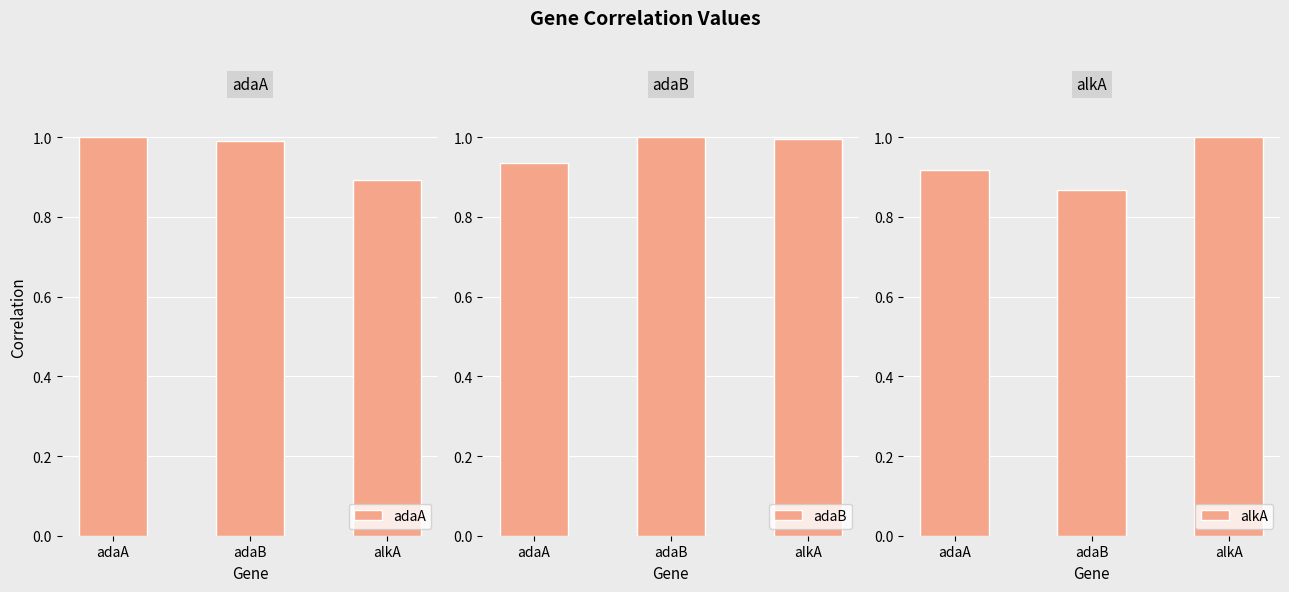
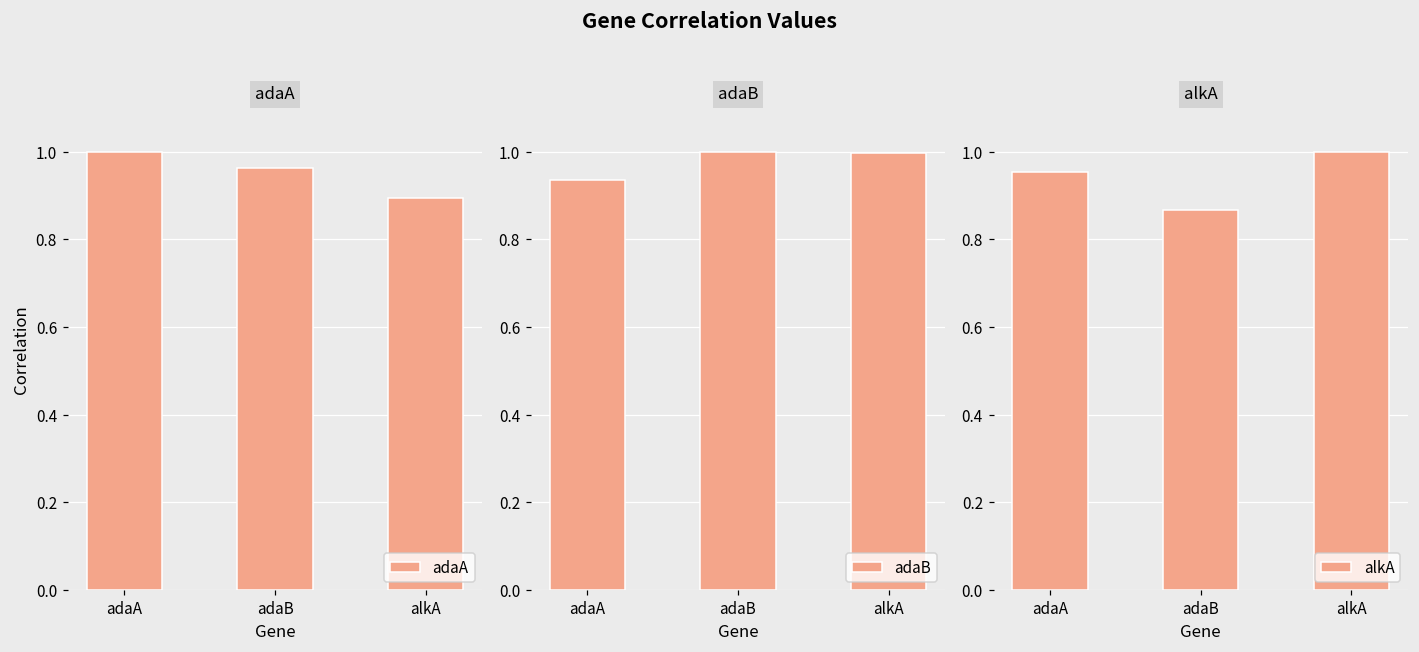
adaA, adaB: 0.99 -> 0.96
alkA, adaA: 0.92 -> 0.95
